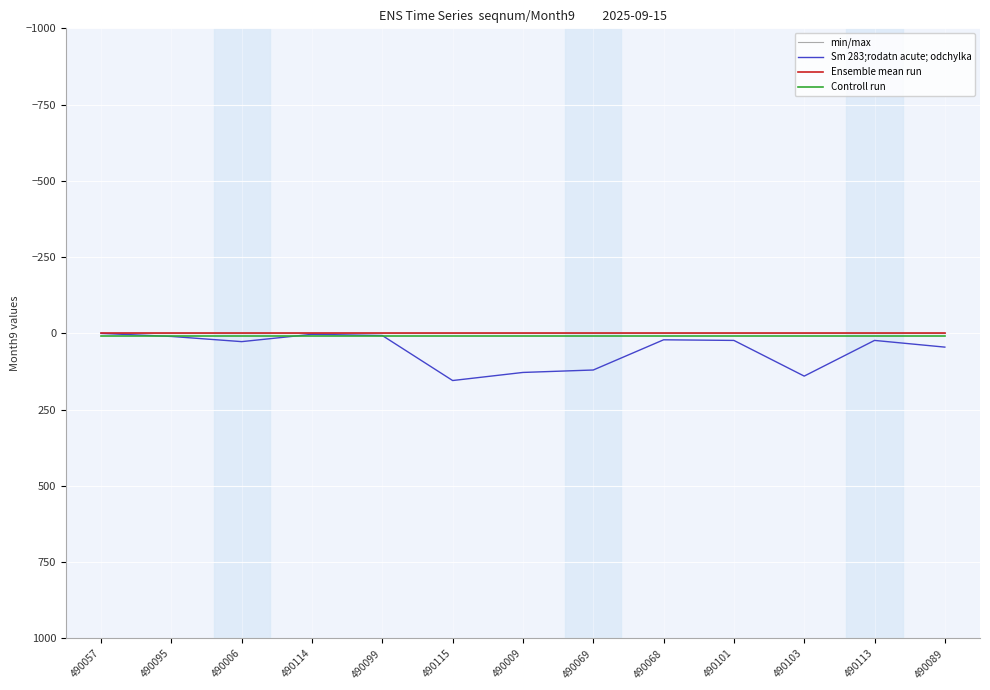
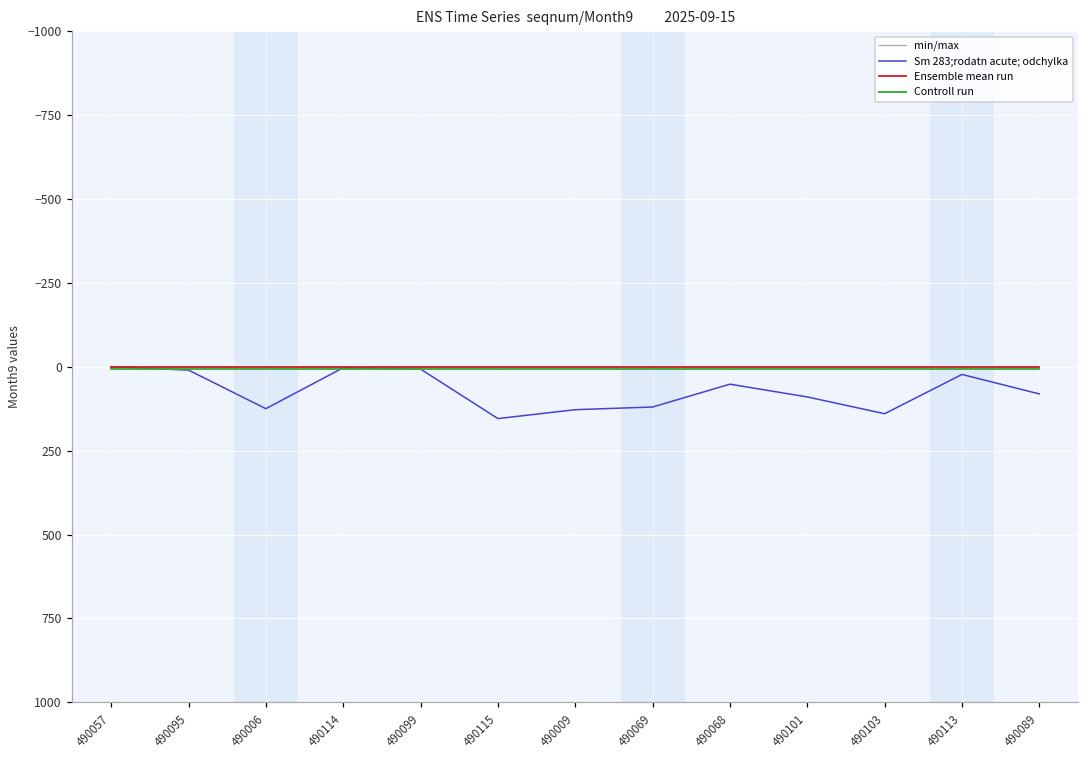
Sm 283;rodatn acute; odchylka, 490006: 30 -> 130
Sm 283;rodatn acute; odchylka, 490068: 20 -> 50
Sm 283;rodatn acute; odchylka, 490101: 20 -> 90
Sm 283;rodatn acute; odchylka, 490089: 50 -> 80
